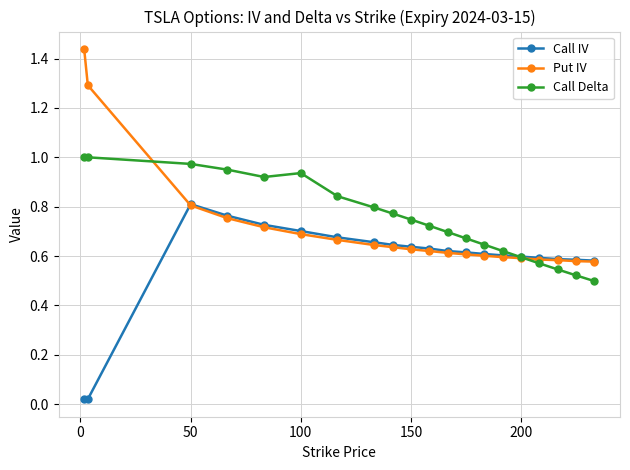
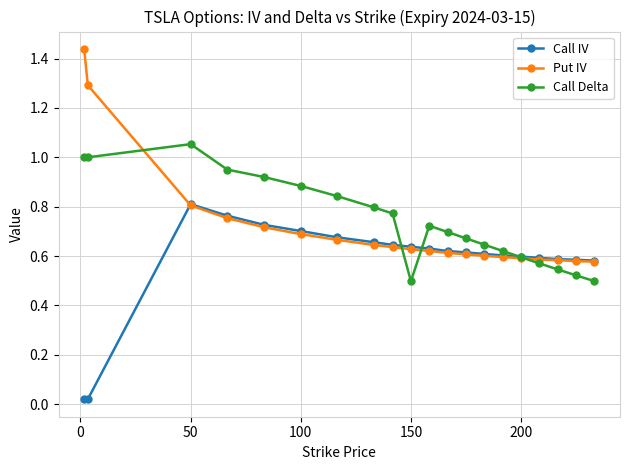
Call Delta, 50: 0.97 -> 1.05
Call Delta, 100: 0.94 -> 0.88
Call Delta, 150: 0.75 -> 0.50
